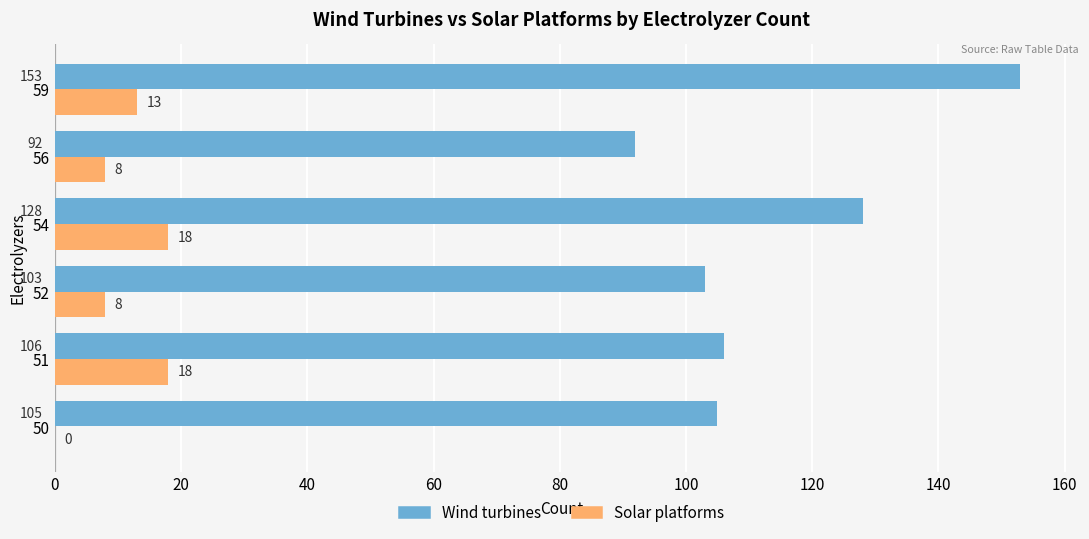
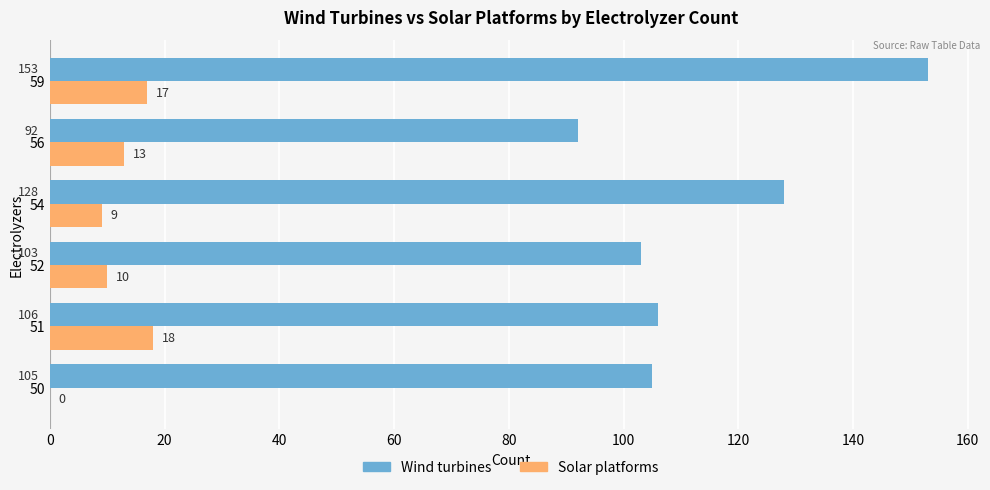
Solar platforms, 59: 13 -> 17
Solar platforms, 56: 8 -> 13
Solar platforms, 54: 18 -> 9
Solar platforms, 52: 8 -> 10
